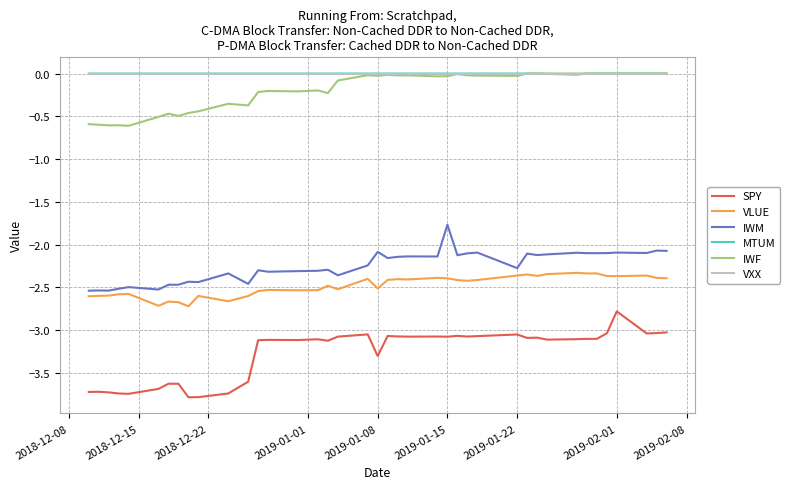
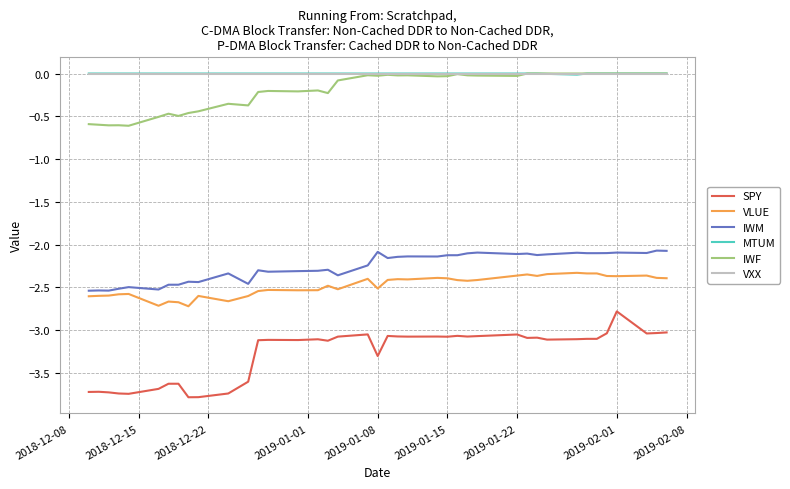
IWM, 2019-01-15: -1.8 -> -2.1
IWM, 2019-01-22: -2.3 -> -2.1
